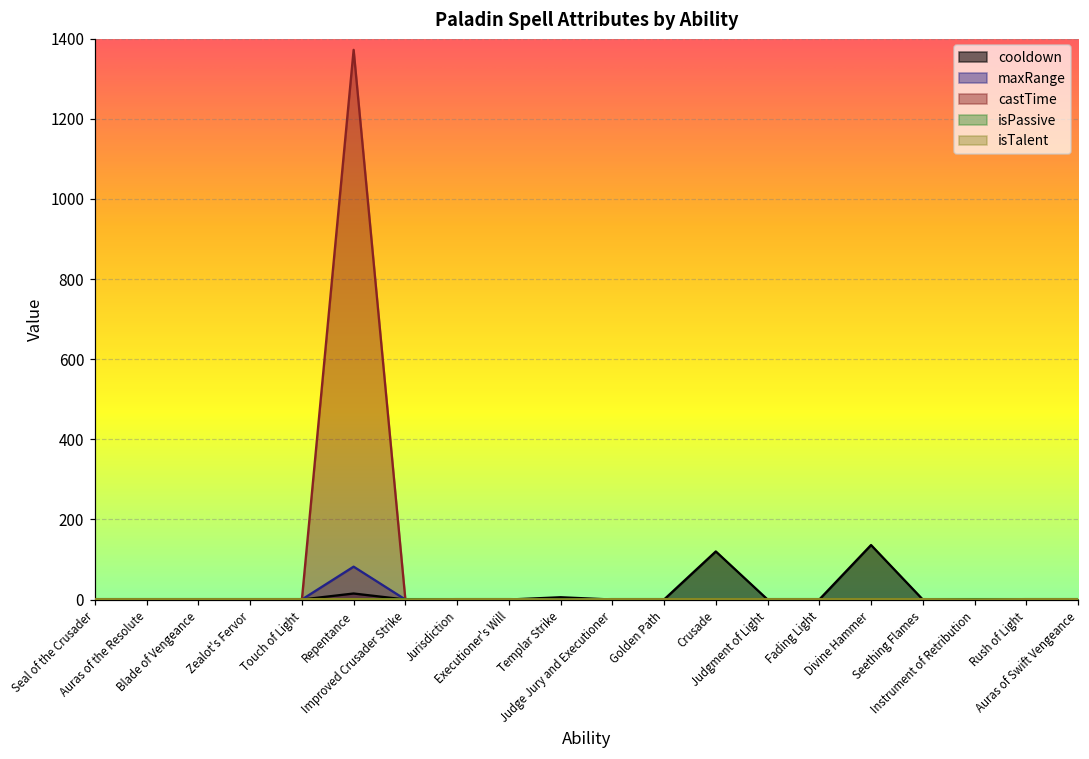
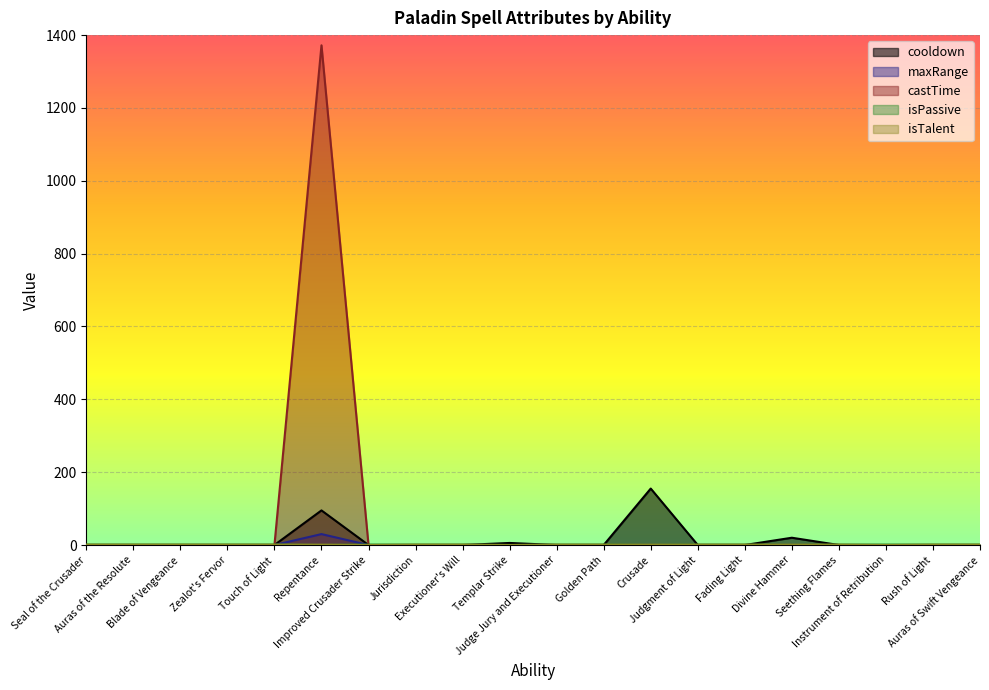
cooldown, Repentance: 20 -> 100
maxRange, Repentance: 80 -> 30
cooldown, Crusade: 120 -> 160
cooldown, Divine Hammer: 140 -> 20
